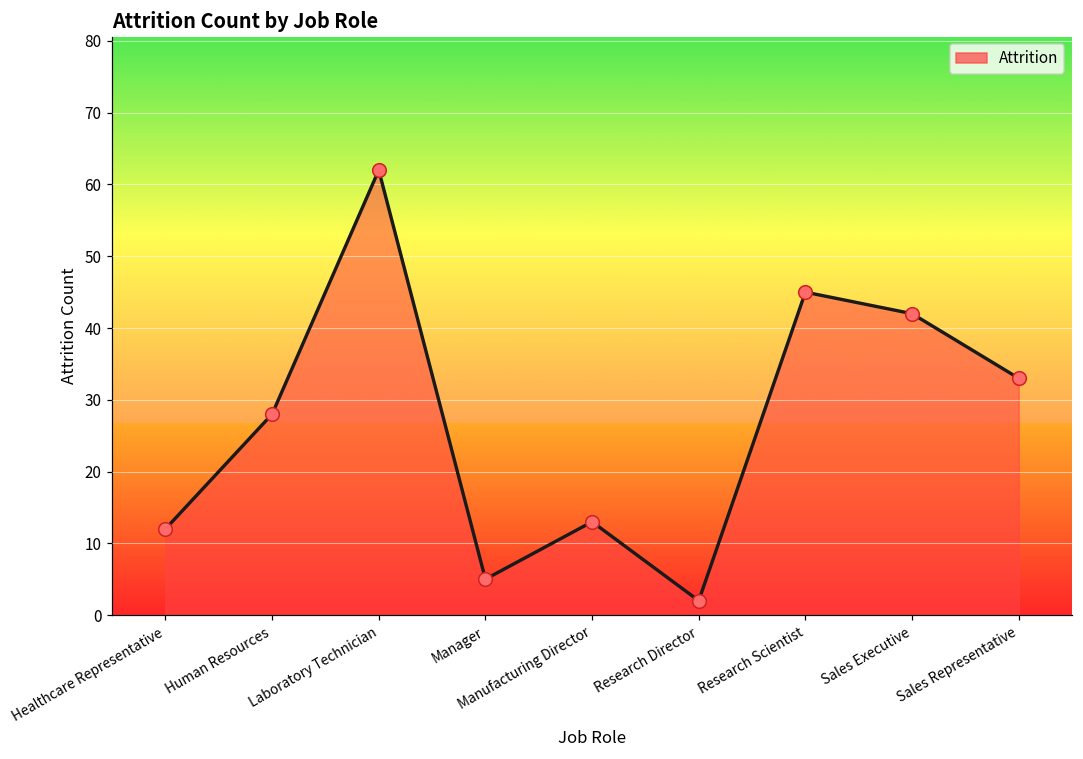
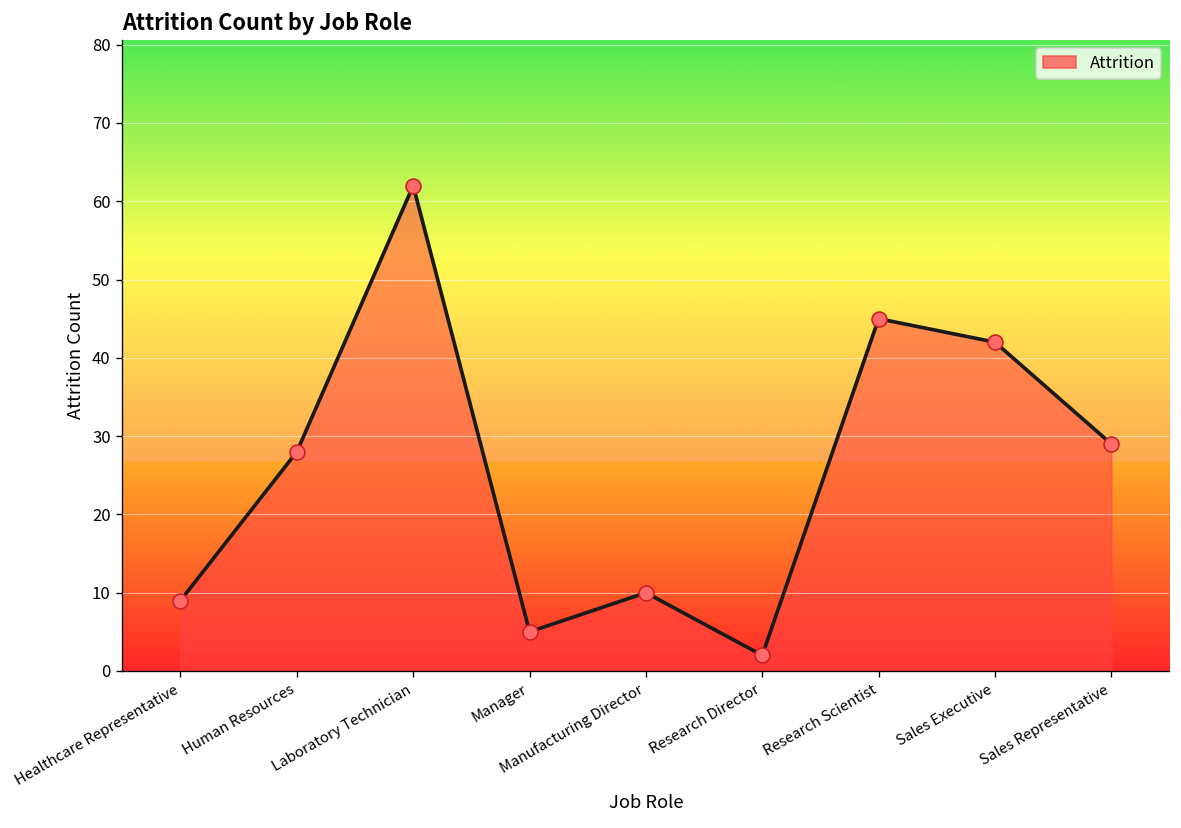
Healthcare Representative: 12 -> 9
Manufacturing Director: 13 -> 10
Sales Representative: 33 -> 29
